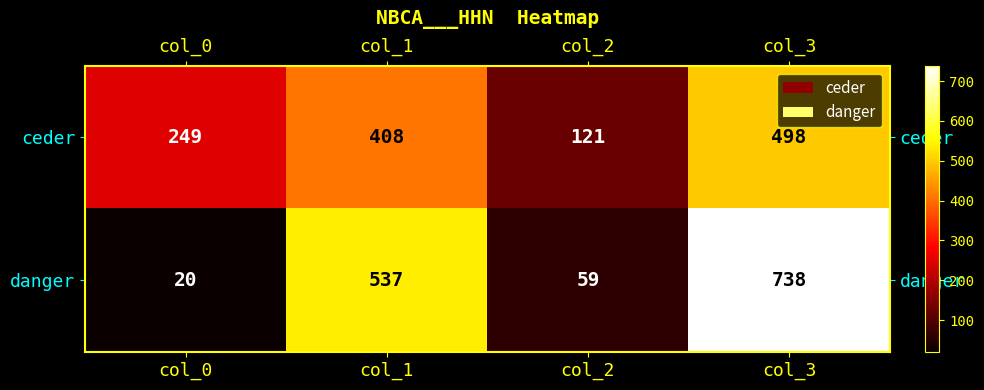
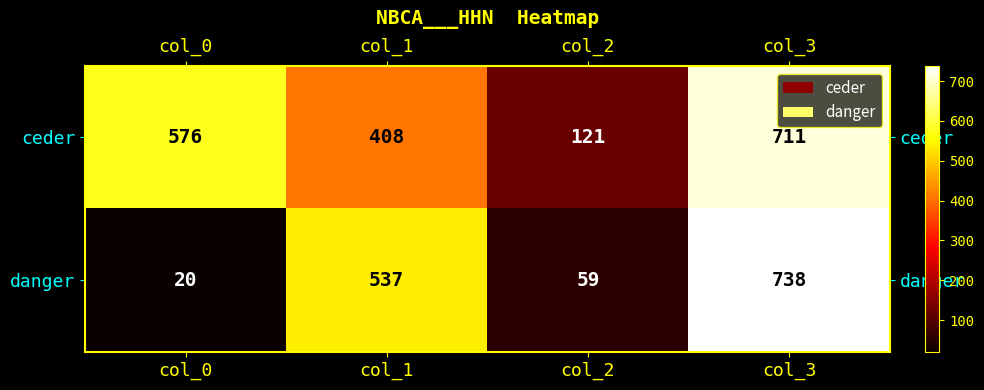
ceder, col_0: 249 -> 576
ceder, col_3: 498 -> 711
